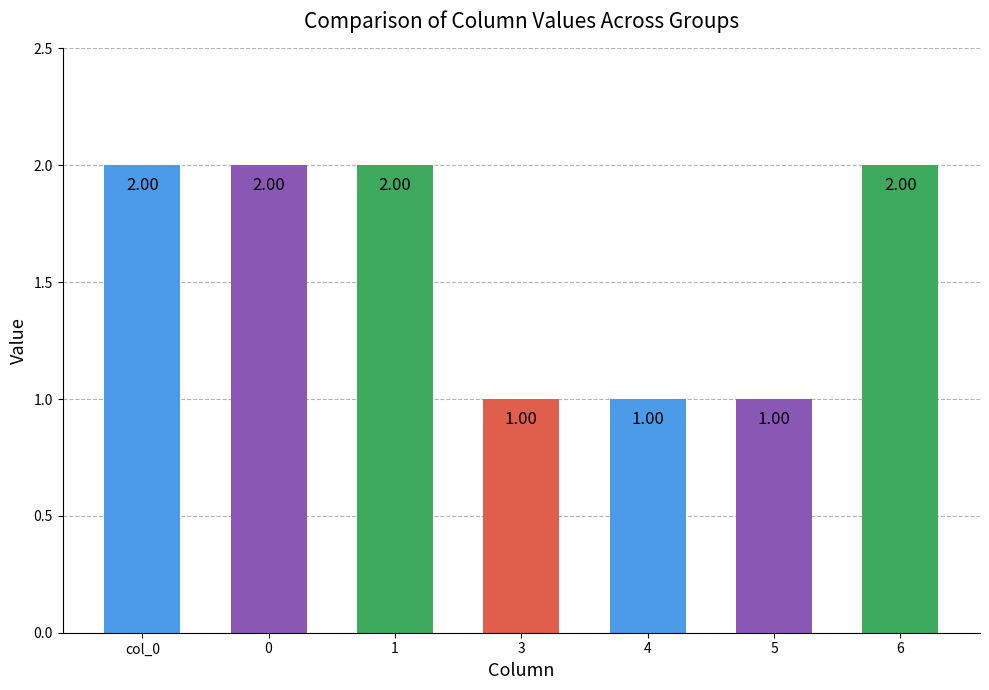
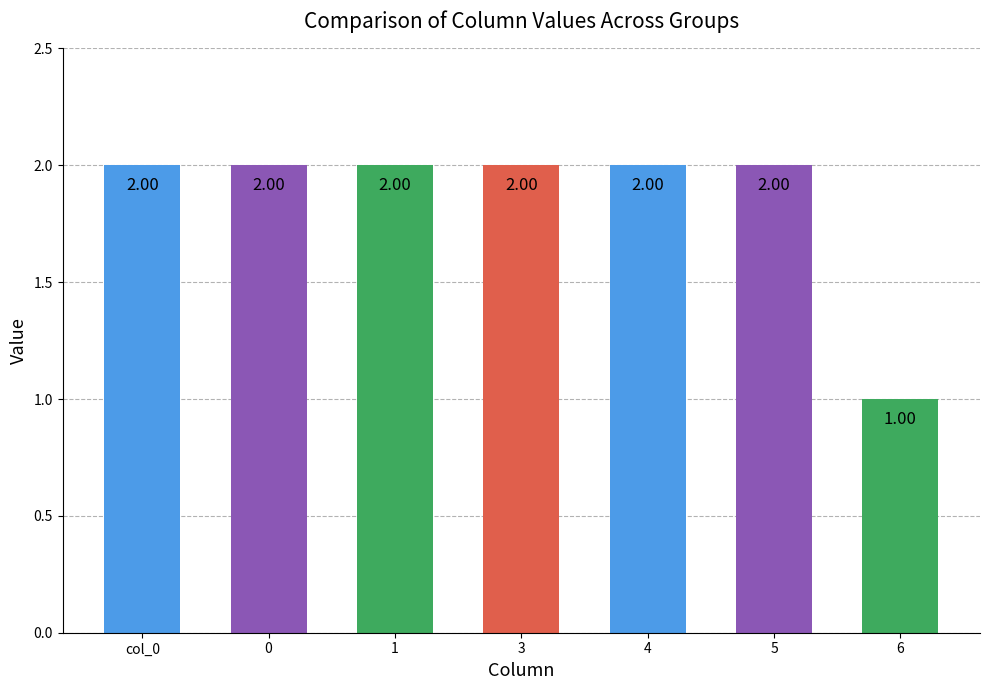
3: 1.00 -> 2.00
4: 1.00 -> 2.00
5: 1.00 -> 2.00
6: 2.00 -> 1.00
